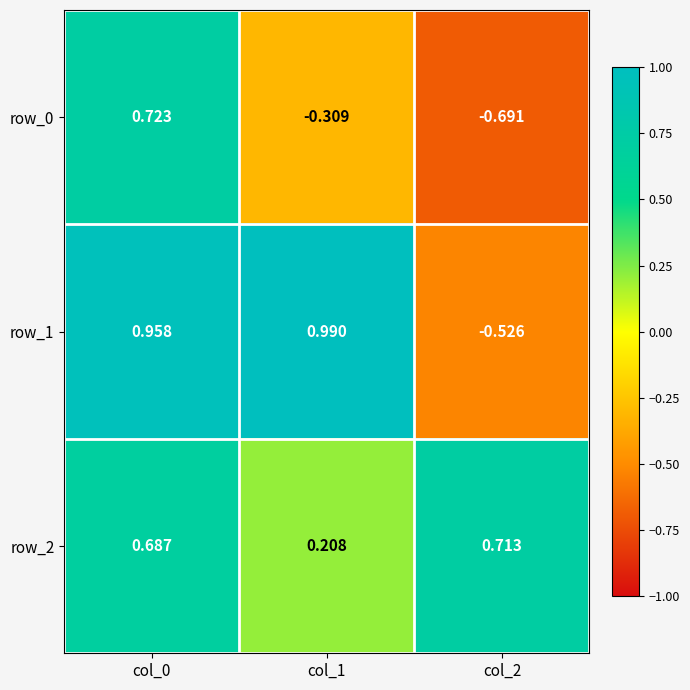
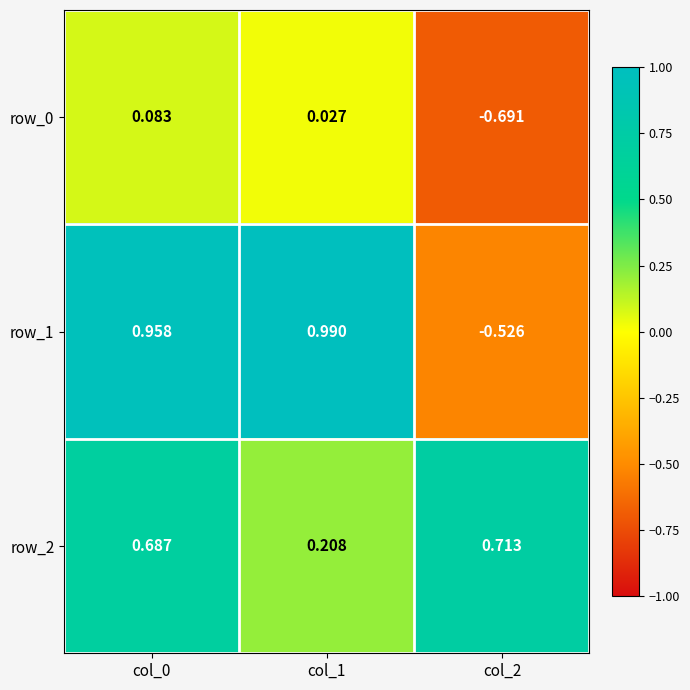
row_0, col_0: 0.723 -> 0.083
row_0, col_1: -0.309 -> 0.027
